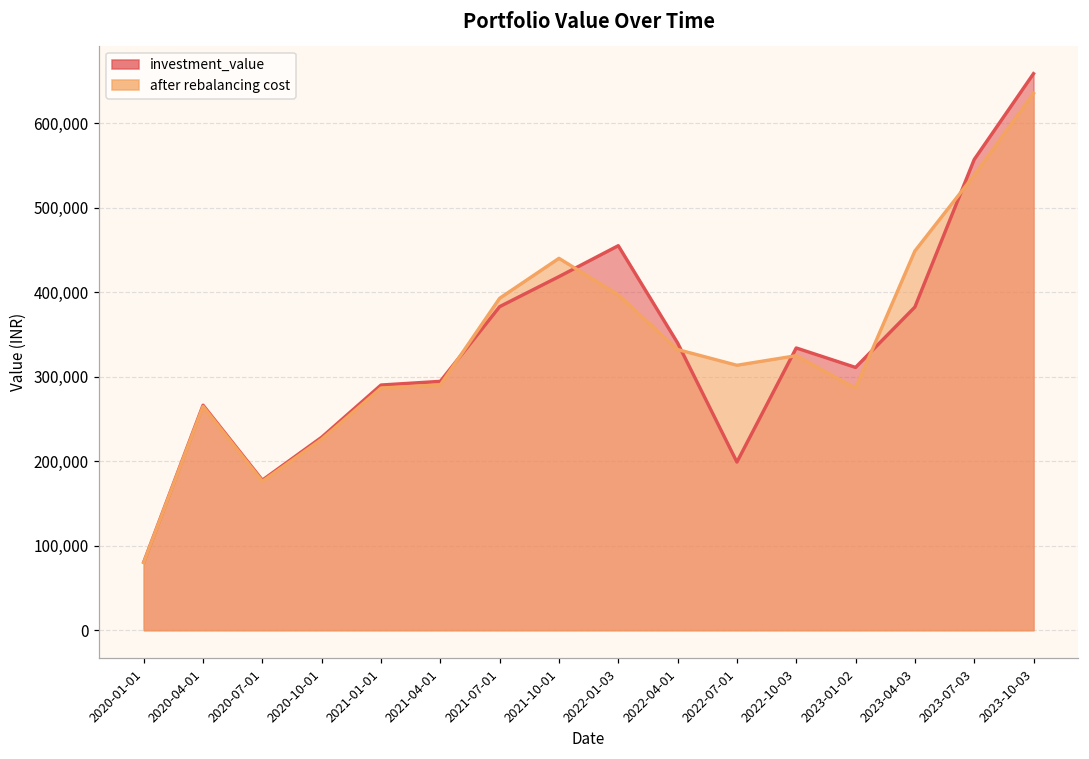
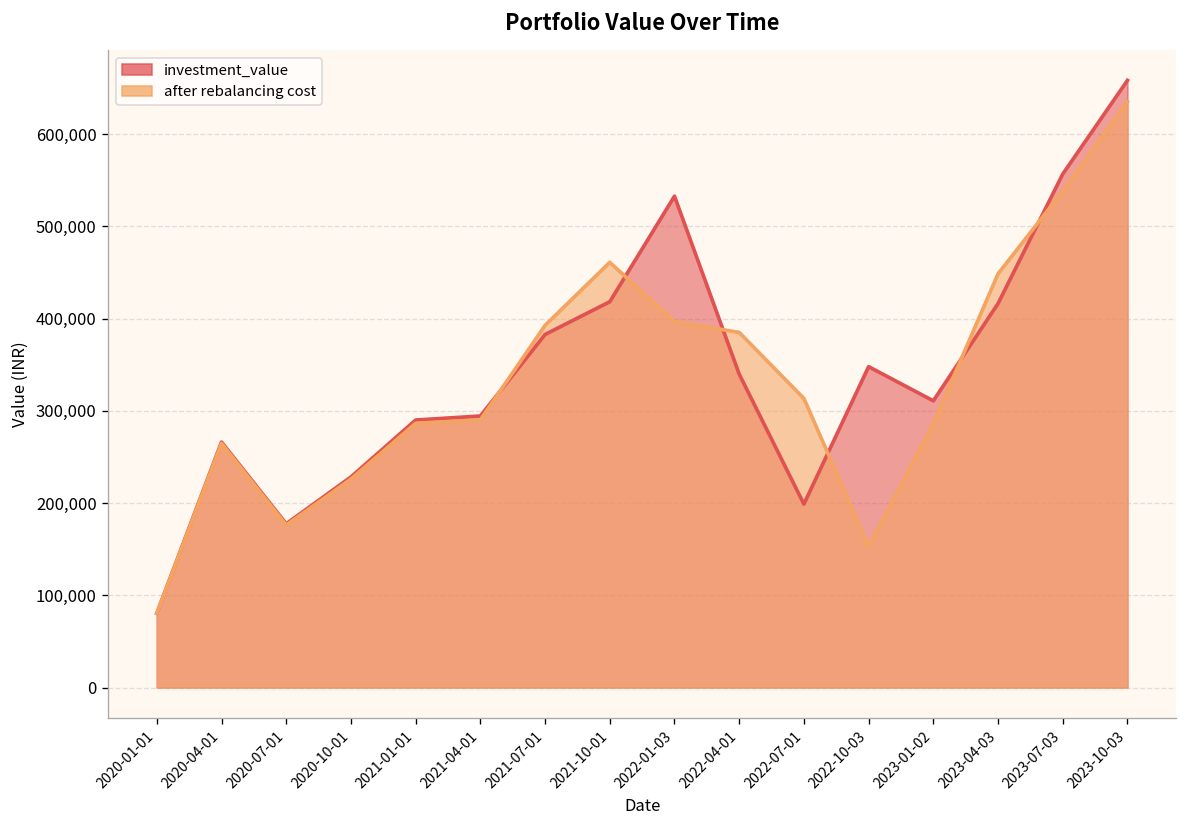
after rebalancing cost, 2021-10-01: 440,000 -> 460,000
investment_value, 2022-01-03: 450,000 -> 530,000
after rebalancing cost, 2022-04-01: 330,000 -> 390,000
investment_value, 2022-10-03: 330,000 -> 350,000
after rebalancing cost, 2022-10-03: 320,000 -> 150,000
investment_value, 2023-04-03: 380,000 -> 420,000
